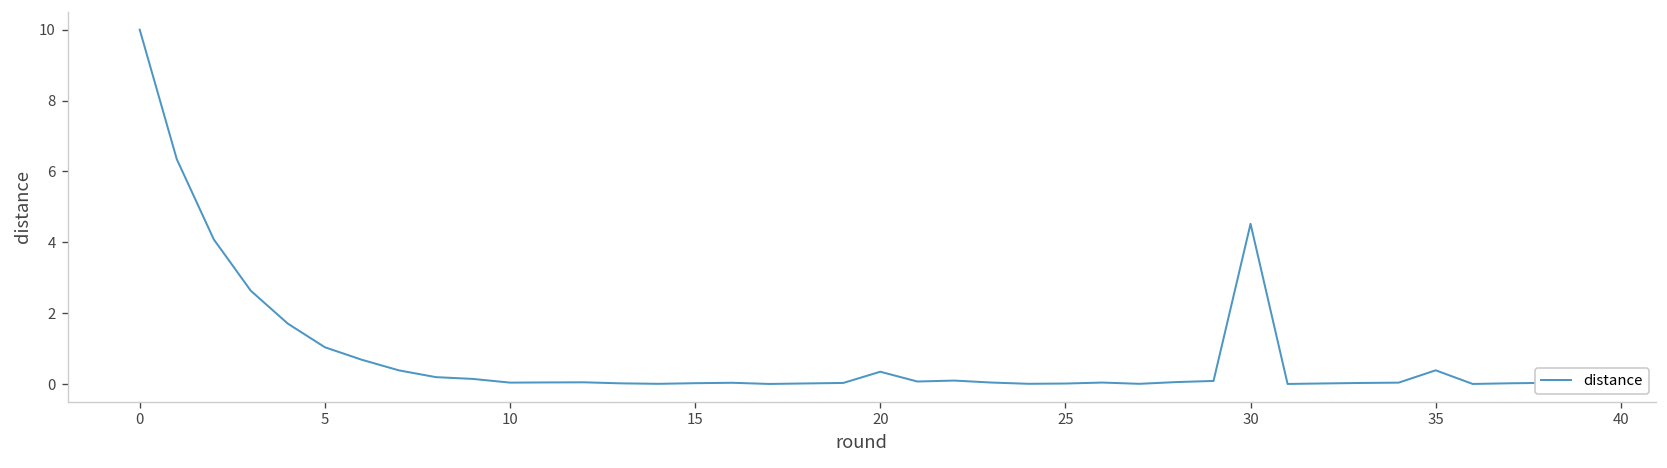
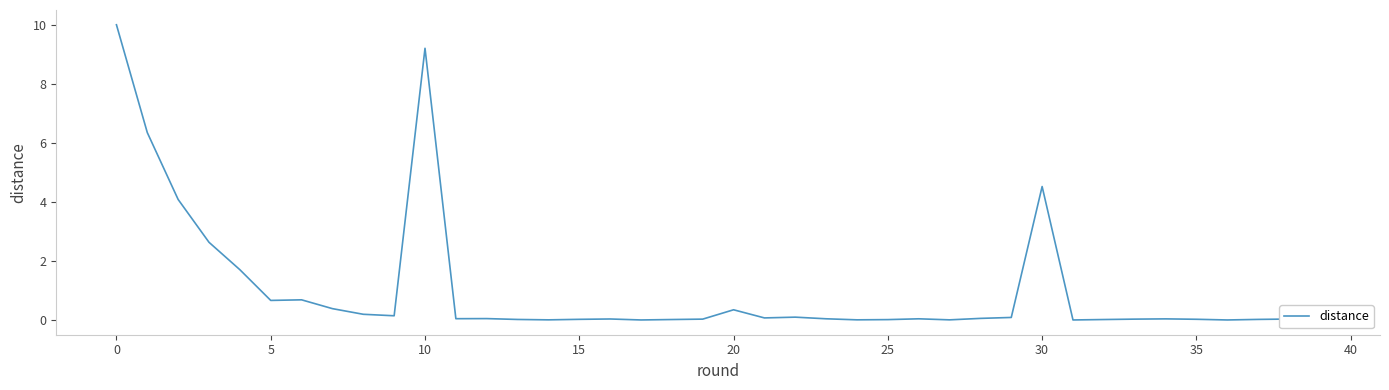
5: 1.0 -> 0.7
10: 0.0 -> 9.2
35: 0.4 -> 0.0
